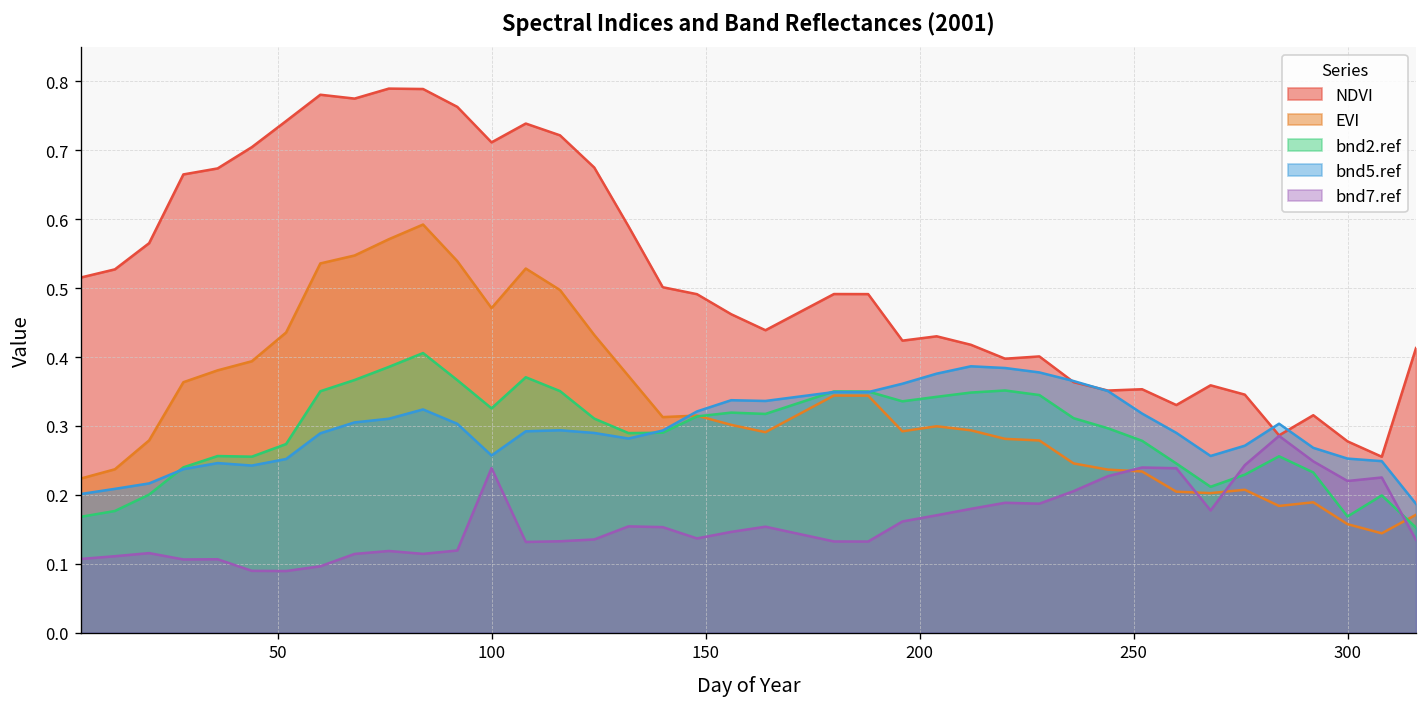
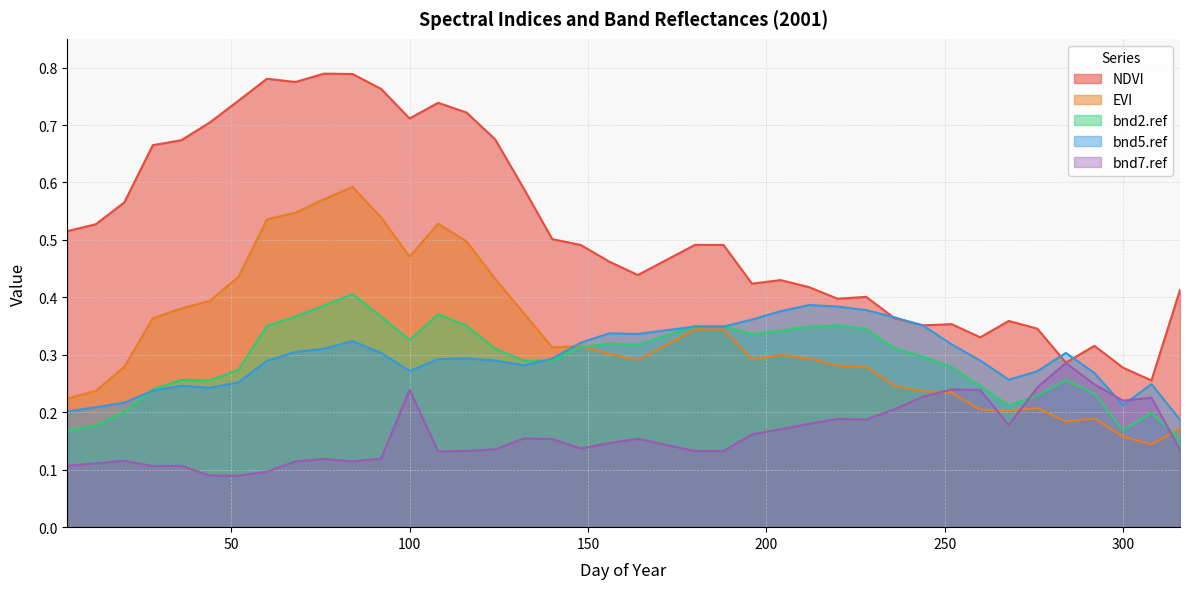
bnd5.ref, 100: 0.26 -> 0.27
bnd5.ref, 300: 0.25 -> 0.21
